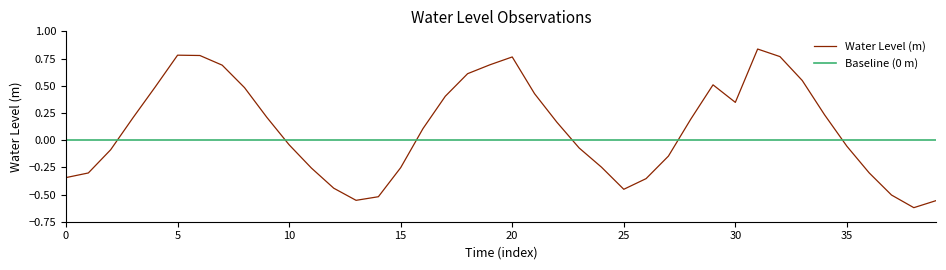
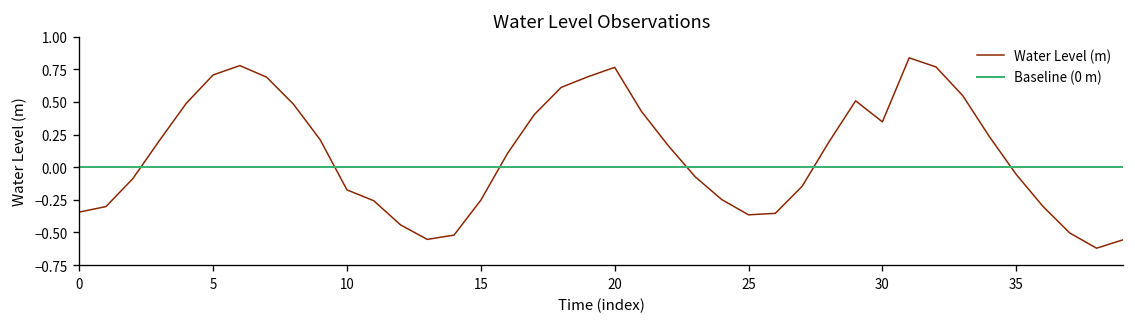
Water Level (m), 5: 0.78 -> 0.71
Water Level (m), 10: -0.04 -> -0.17
Water Level (m), 25: -0.45 -> -0.37
